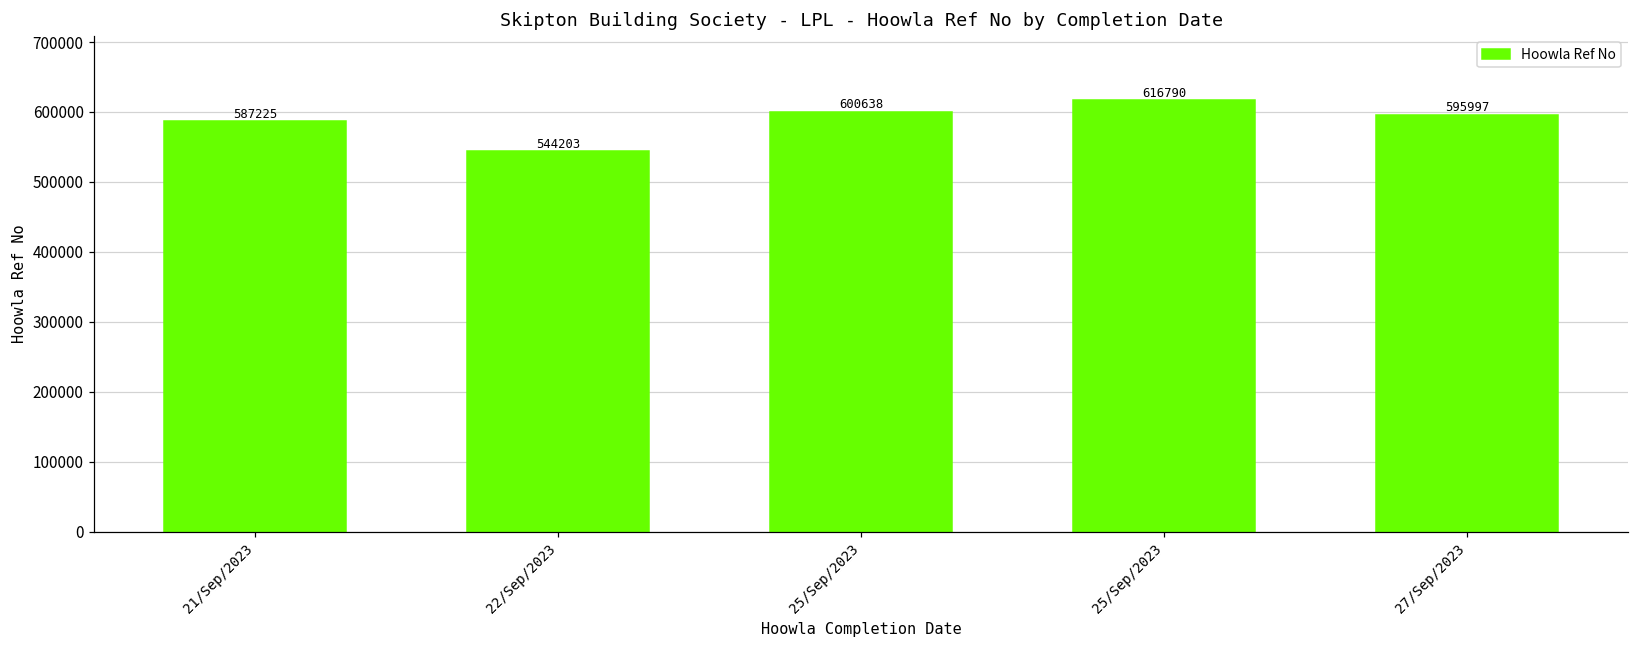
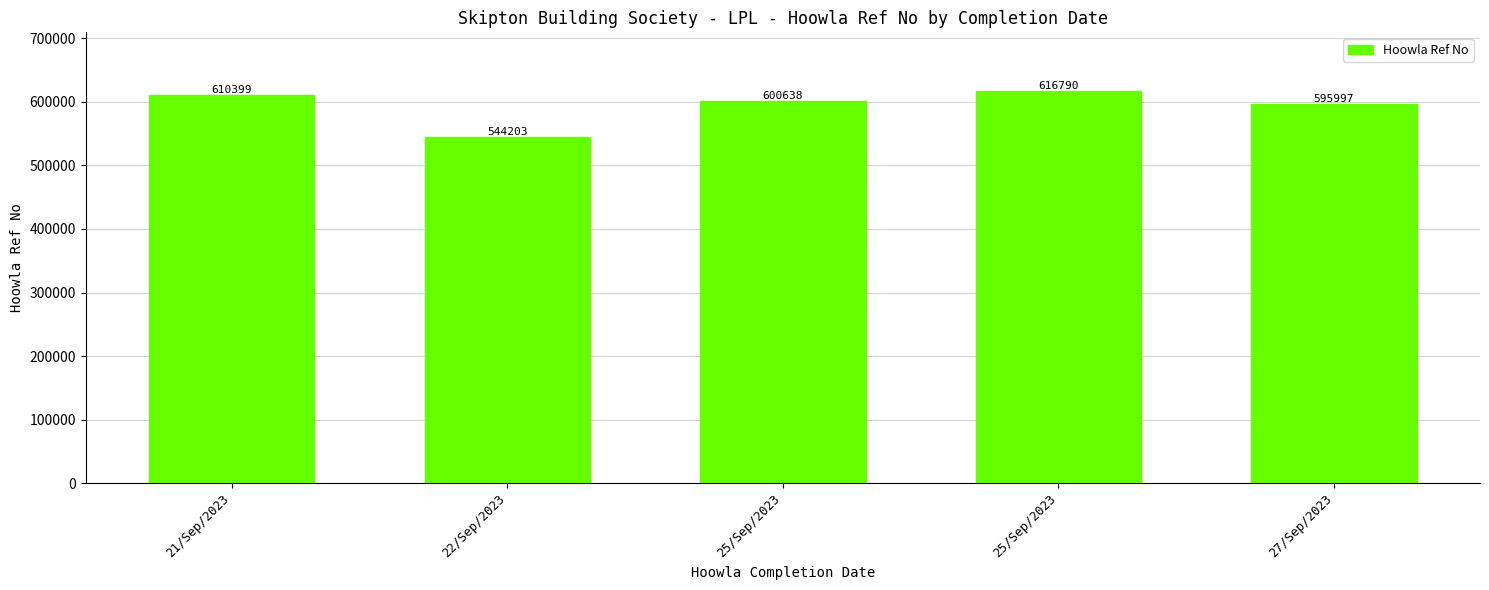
21/Sep/2023: 587225 -> 610399
